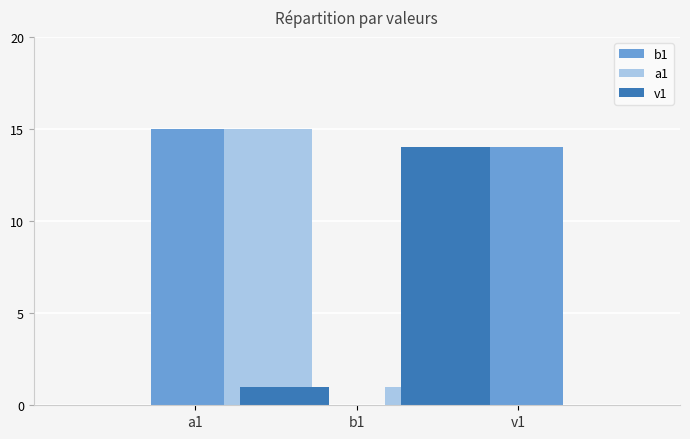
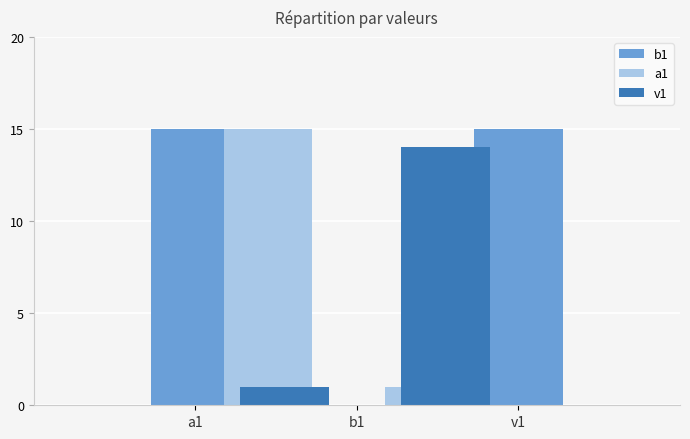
b1, v1: 14 -> 15
